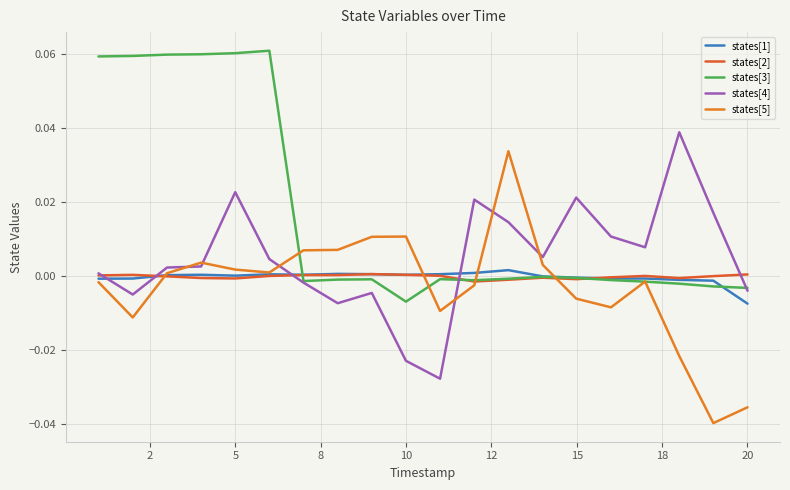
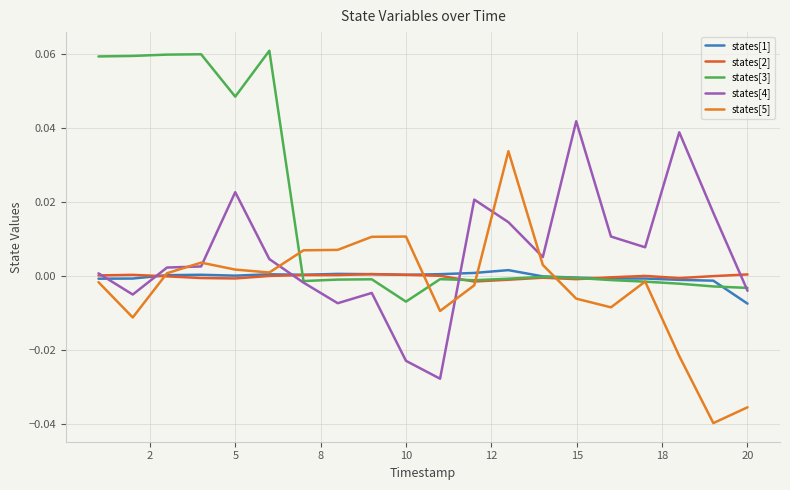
states[3], 5: 0.060 -> 0.049
states[4], 15: 0.021 -> 0.042
